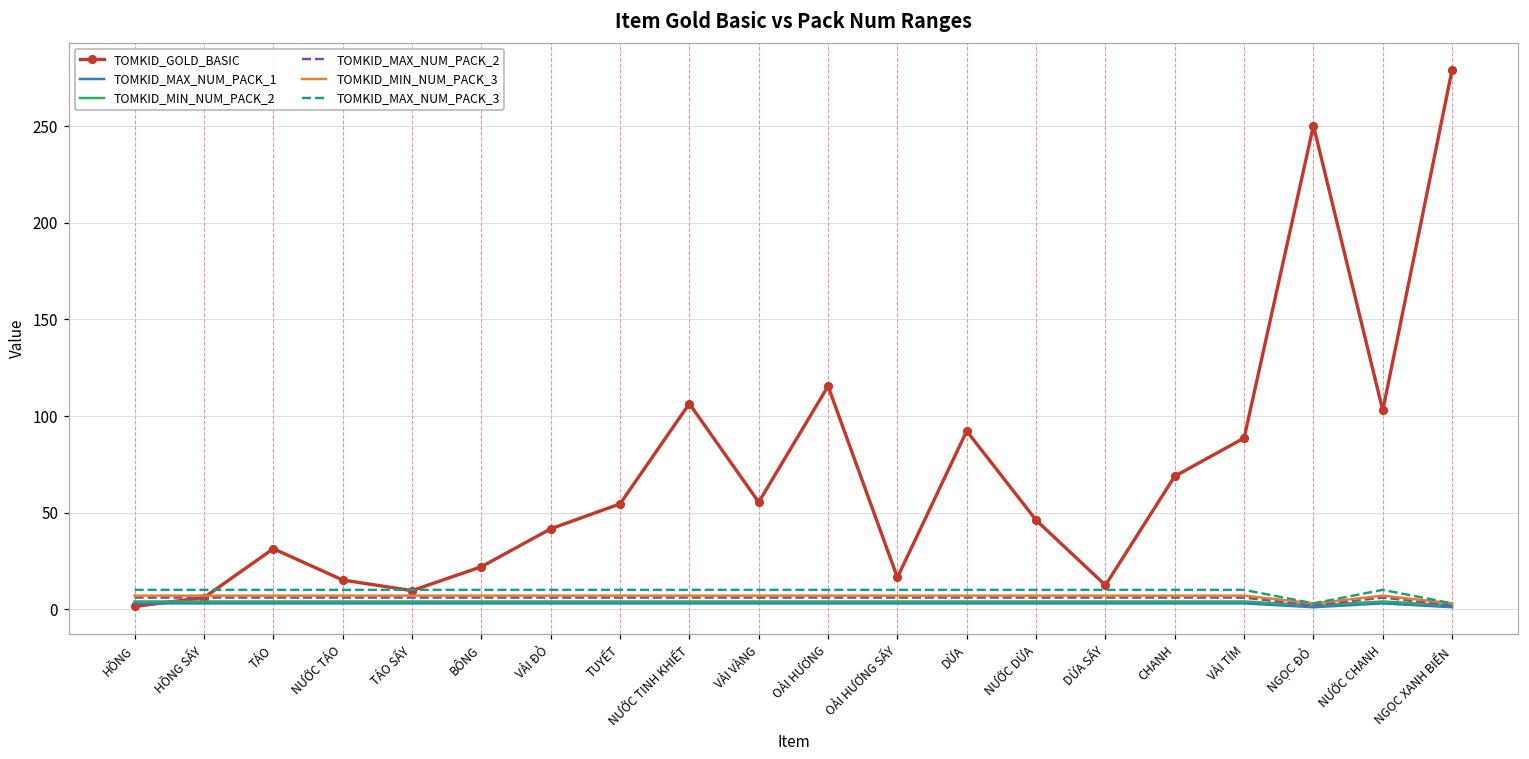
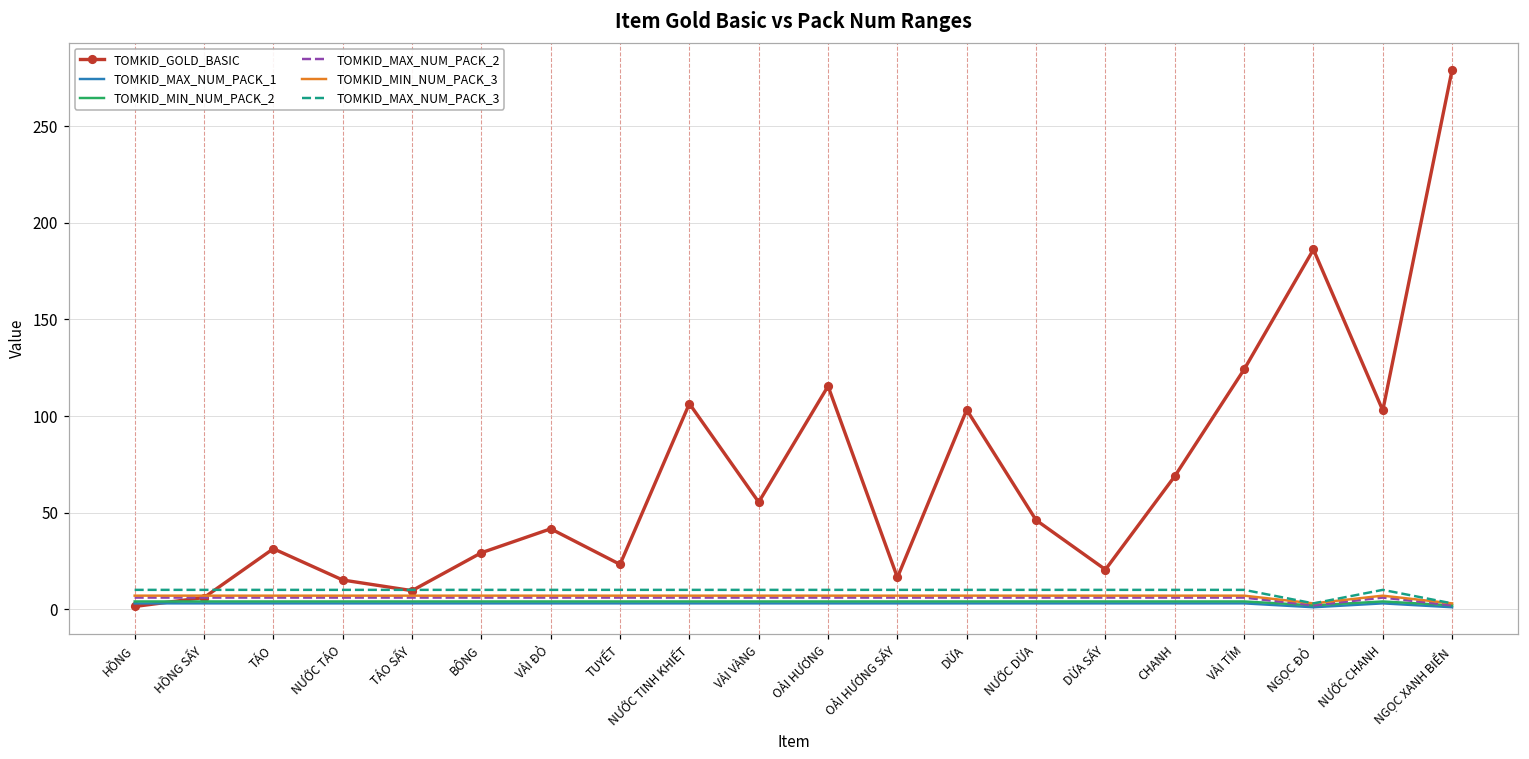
TOMKID_GOLD_BASIC, BÔNG: 22 -> 29
TOMKID_GOLD_BASIC, TUYẾT: 55 -> 23
TOMKID_GOLD_BASIC, DỪA: 92 -> 103
TOMKID_GOLD_BASIC, DỪA SẤY: 12 -> 21
TOMKID_GOLD_BASIC, VẢI TÍM: 89 -> 124
TOMKID_GOLD_BASIC, NGỌC ĐỎ: 250 -> 186
